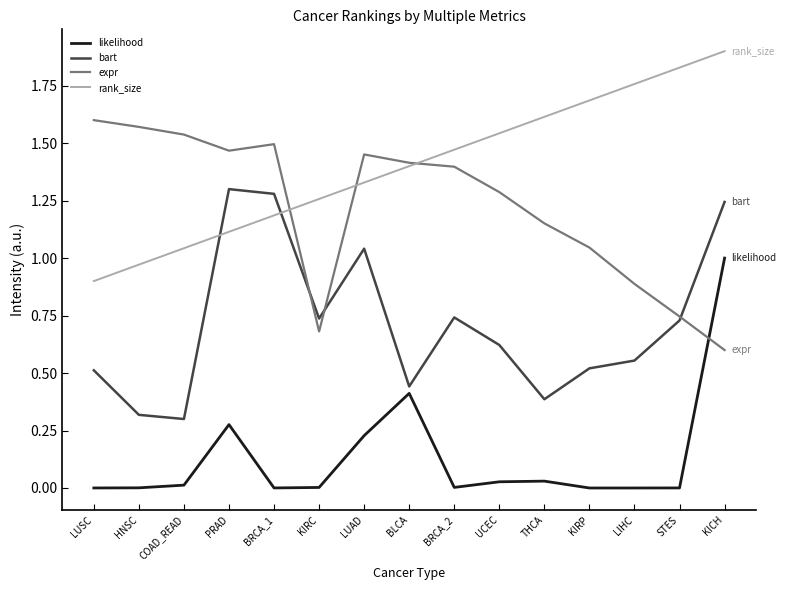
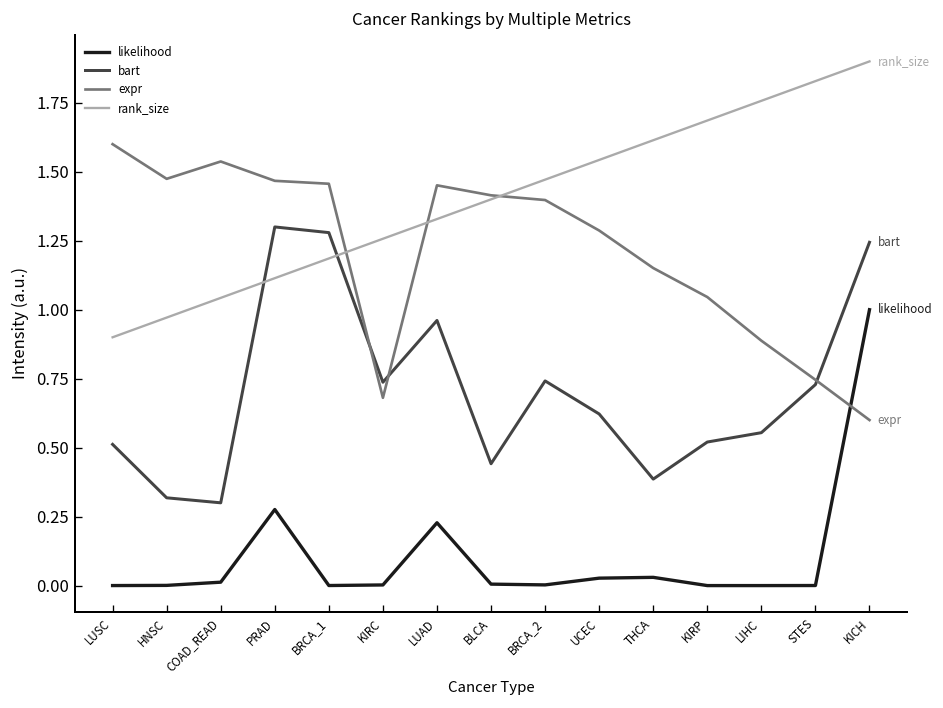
expr, HNSC: 1.57 -> 1.47
expr, BRCA_1: 1.50 -> 1.46
bart, LUAD: 1.04 -> 0.96
likelihood, BLCA: 0.41 -> 0.01
